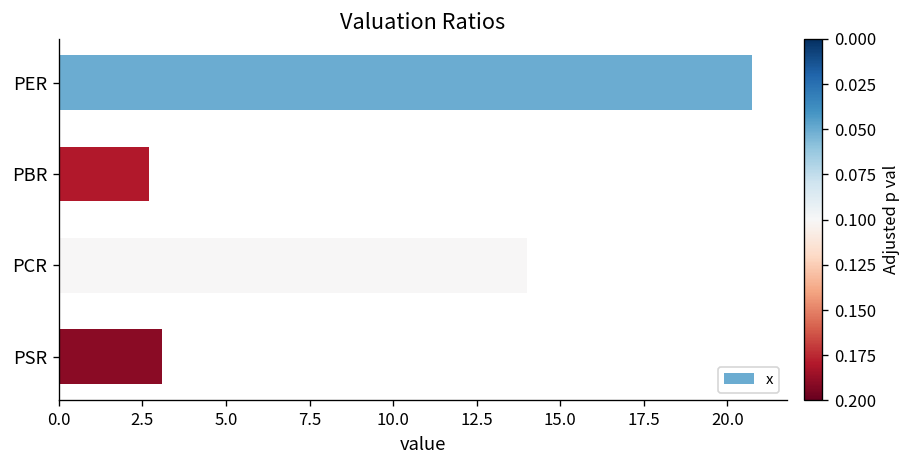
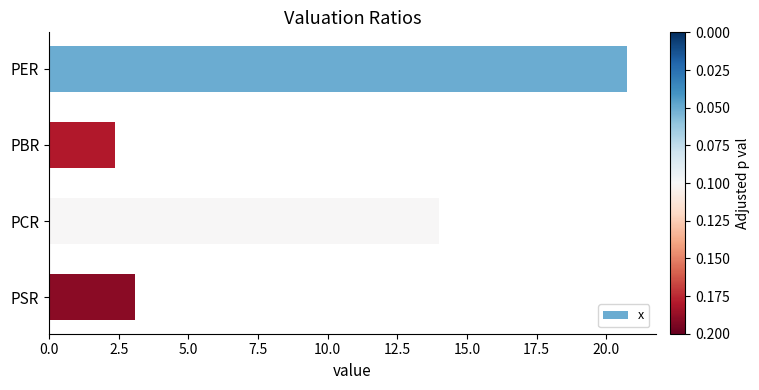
PBR: 2.7 -> 2.4
